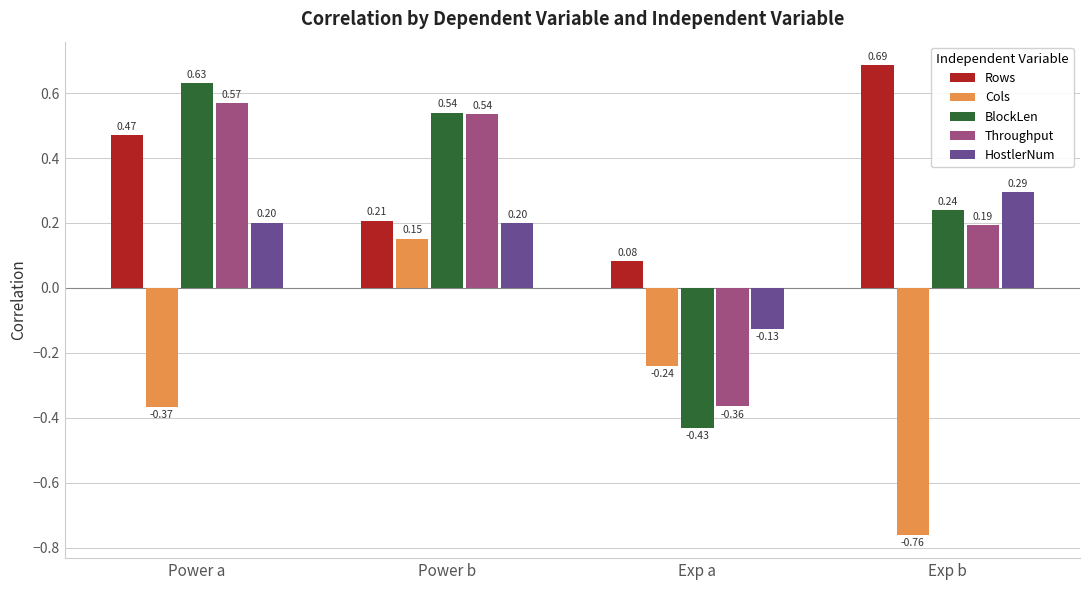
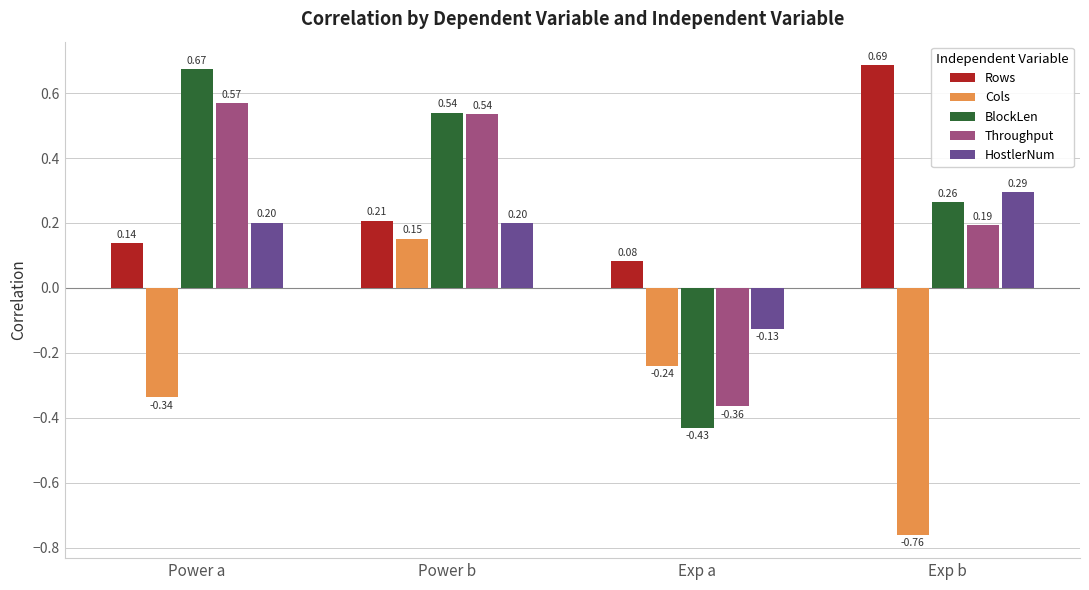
Rows, Power a: 0.47 -> 0.14
Cols, Power a: -0.37 -> -0.34
BlockLen, Power a: 0.63 -> 0.67
BlockLen, Exp b: 0.24 -> 0.26
